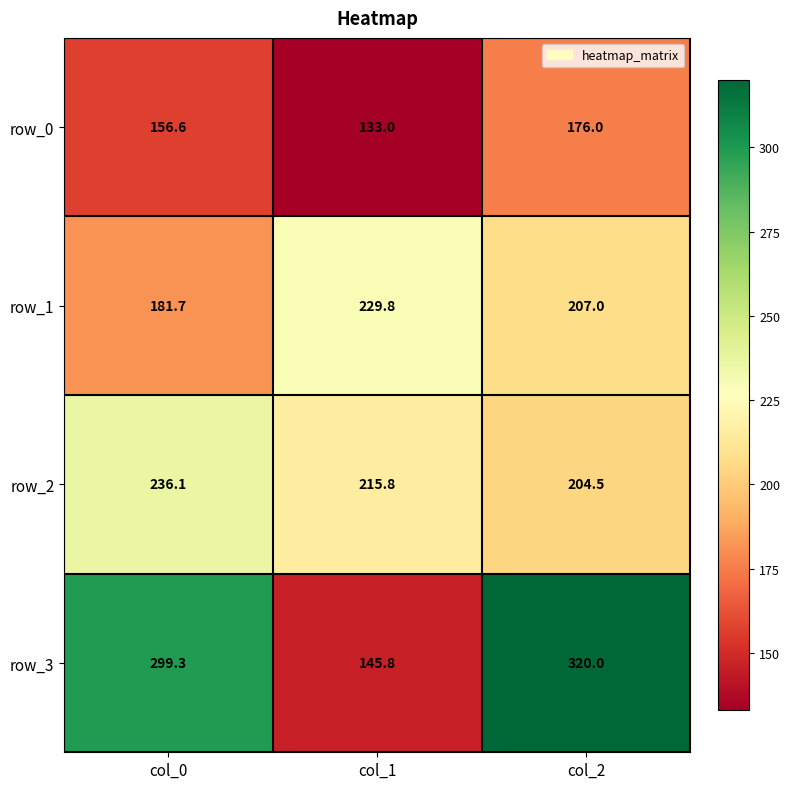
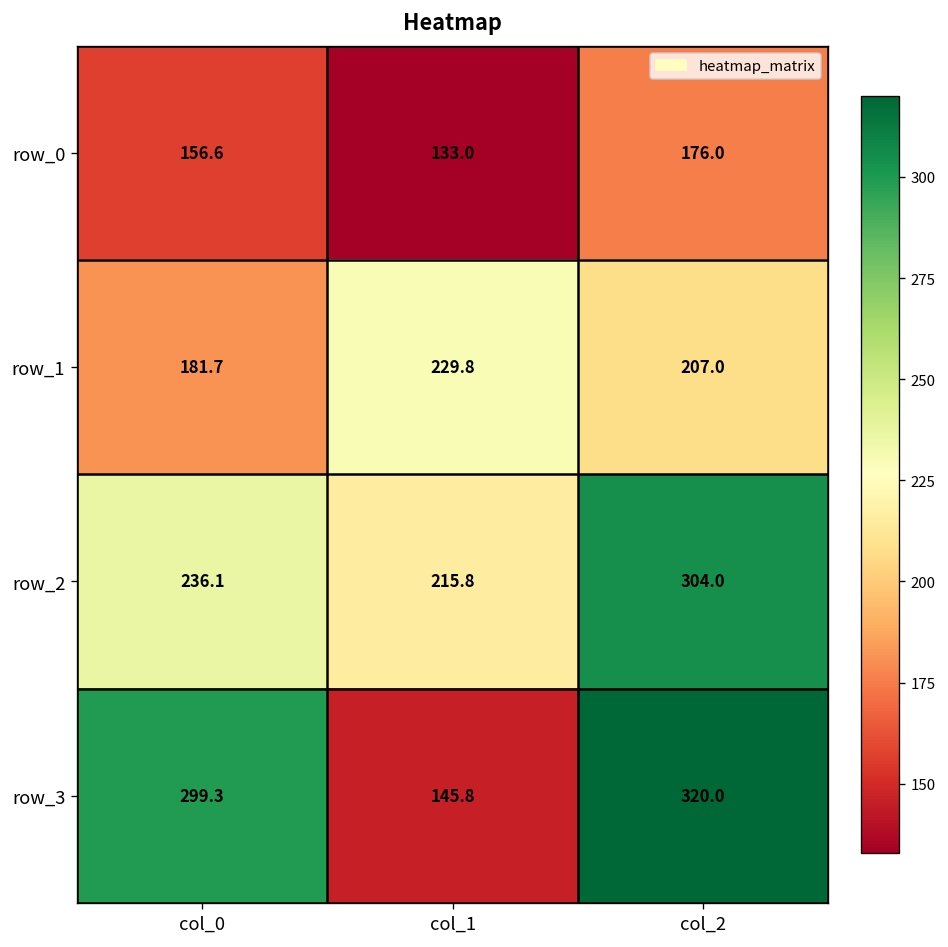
row_2, col_2: 204.5 -> 304.0
